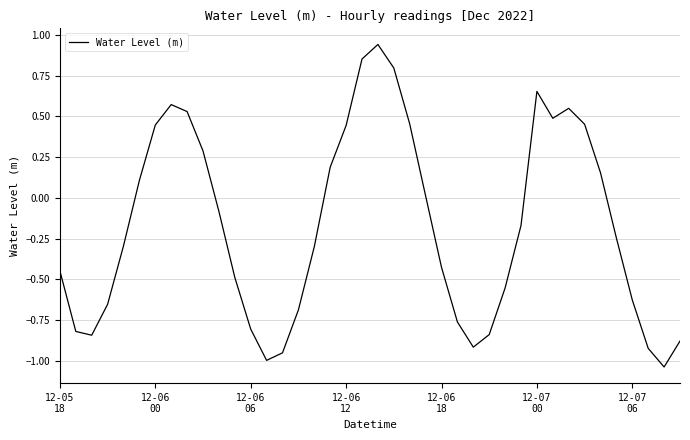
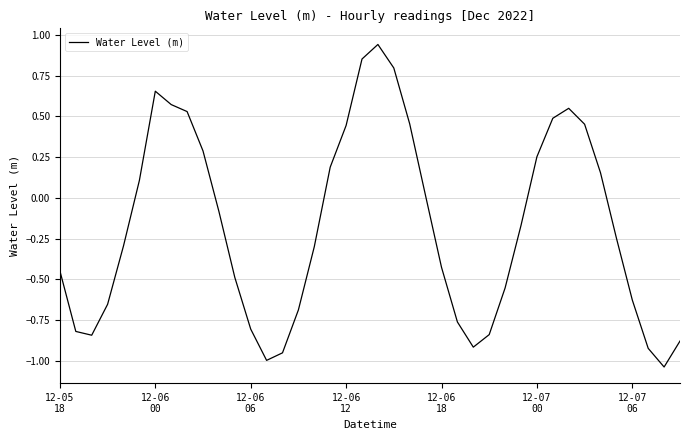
12-06 00: 0.45 -> 0.65
12-07 00: 0.65 -> 0.25
